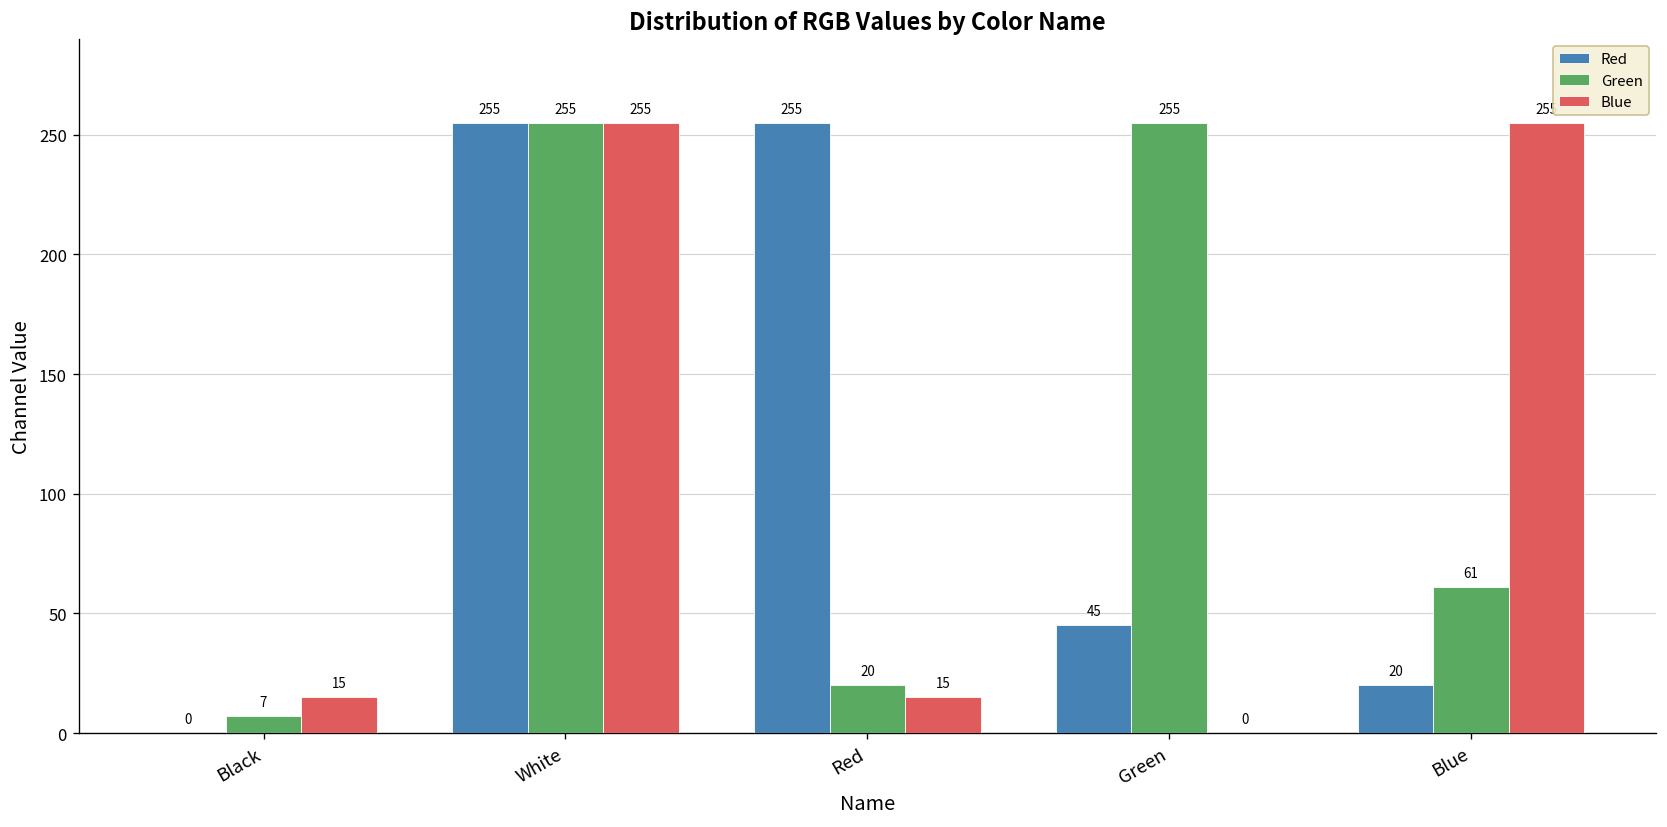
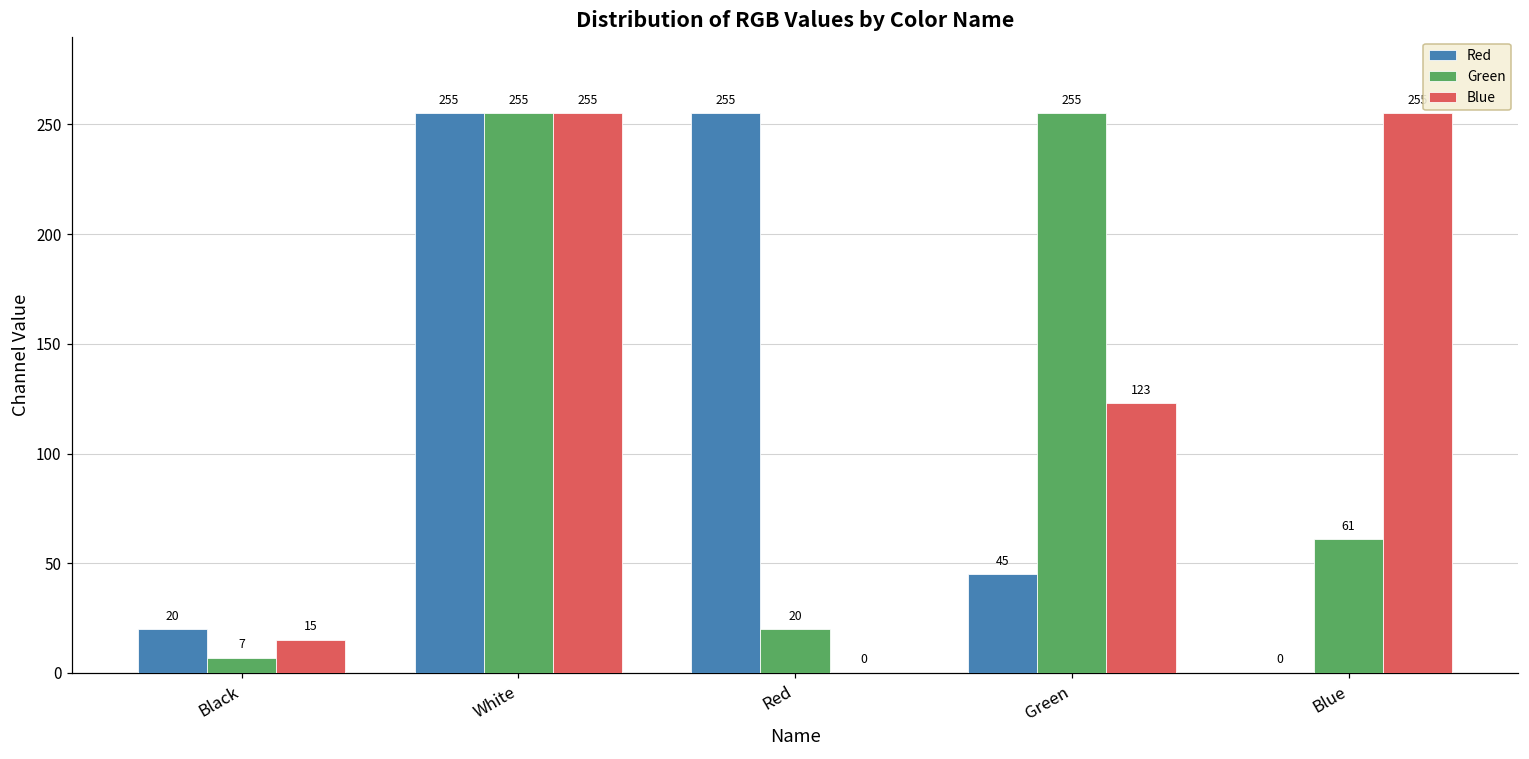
Red, Black: 0 -> 20
Blue, Red: 15 -> 0
Blue, Green: 0 -> 123
Red, Blue: 20 -> 0
